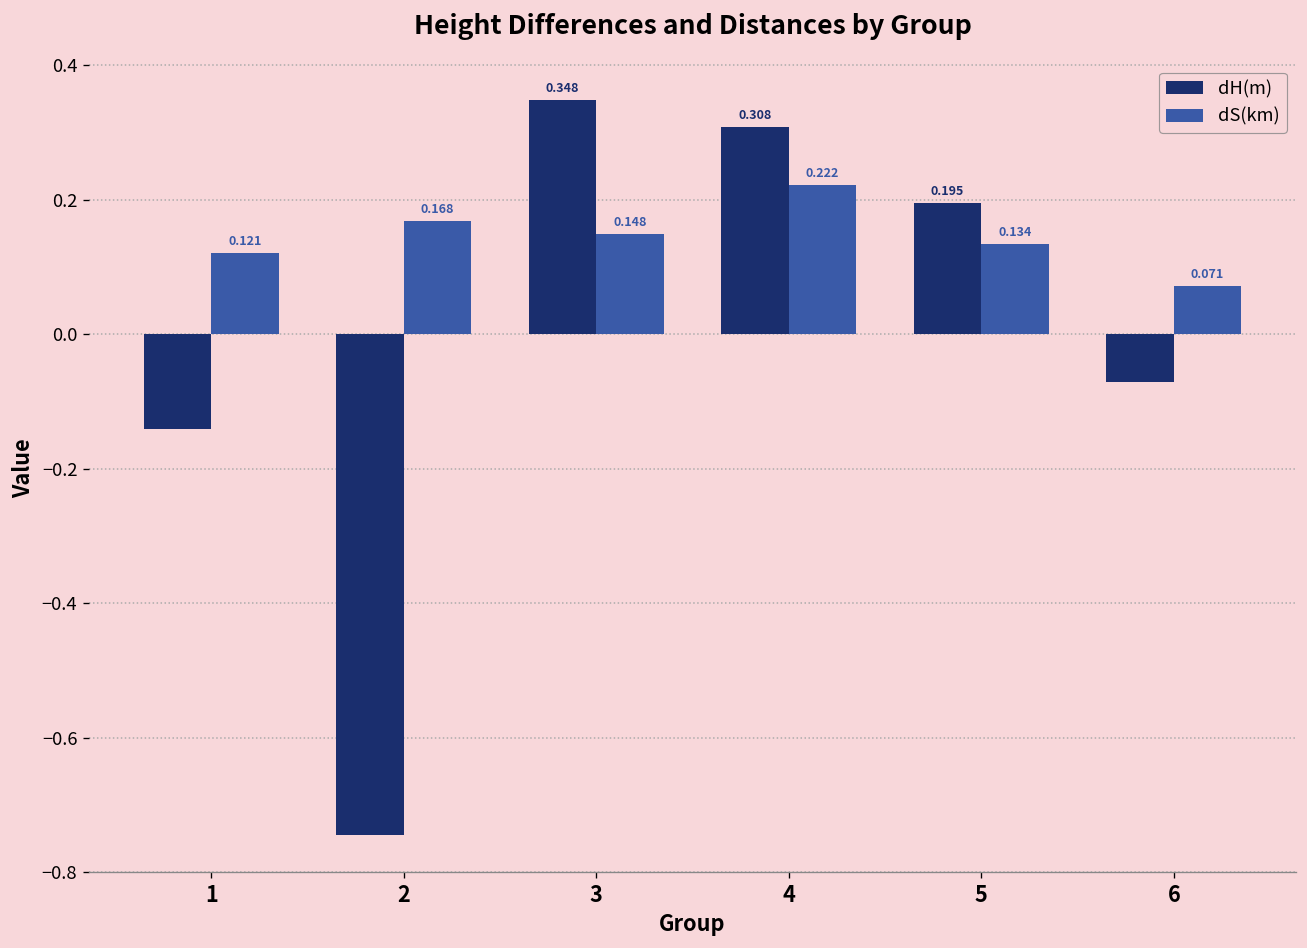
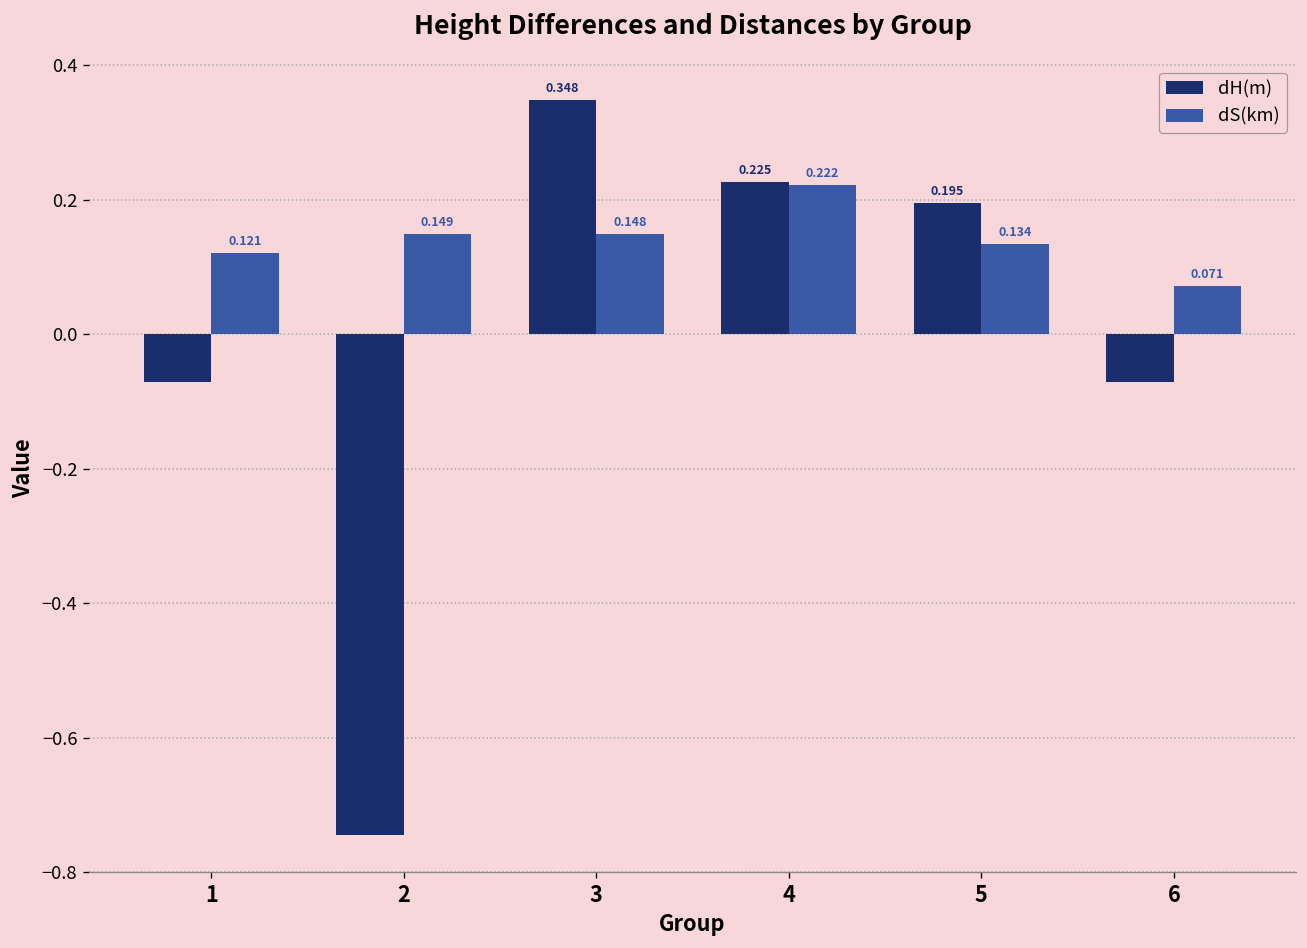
dH(m), 1: -0.14 -> -0.07
dS(km), 2: 0.168 -> 0.149
dH(m), 4: 0.308 -> 0.225
